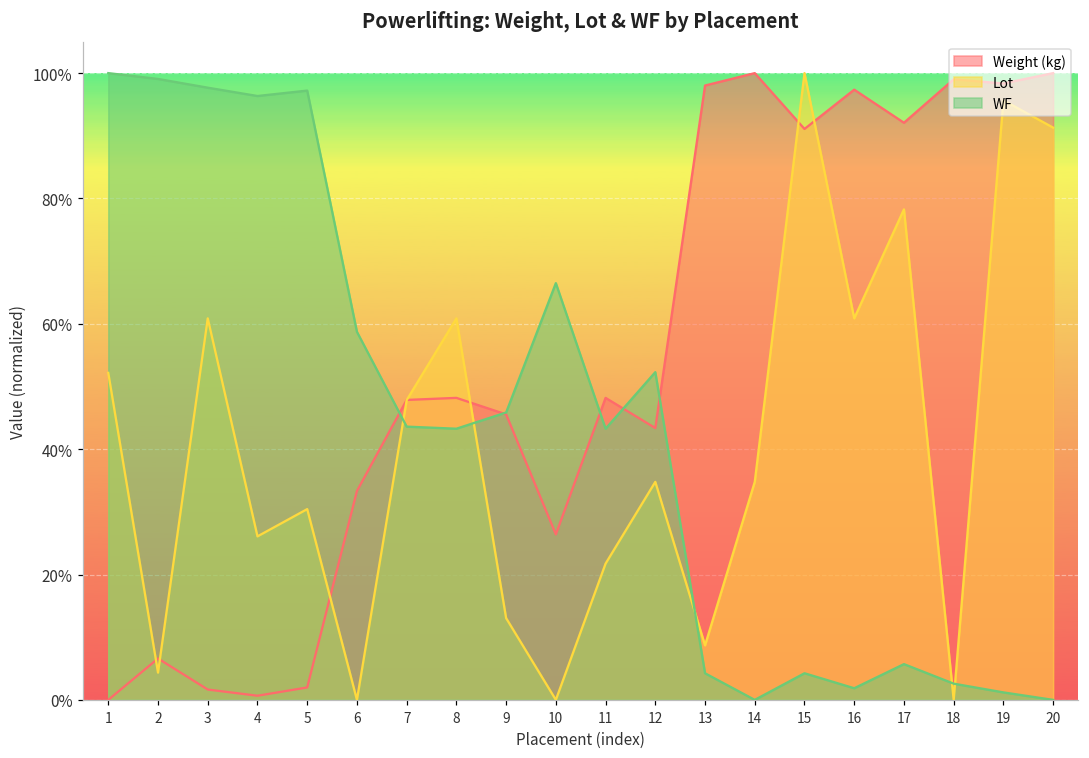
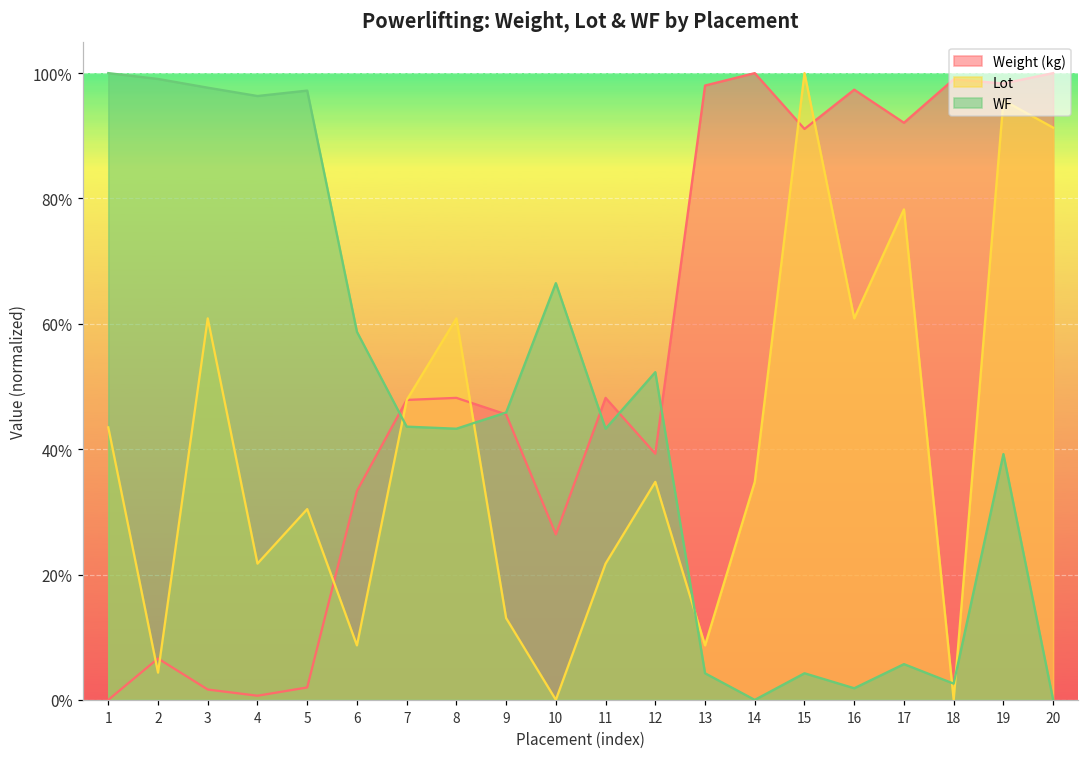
Lot, 1: 52% -> 43%
Lot, 4: 26% -> 22%
Lot, 6: 0% -> 9%
Weight (kg), 12: 43% -> 39%
WF, 19: 1% -> 39%
